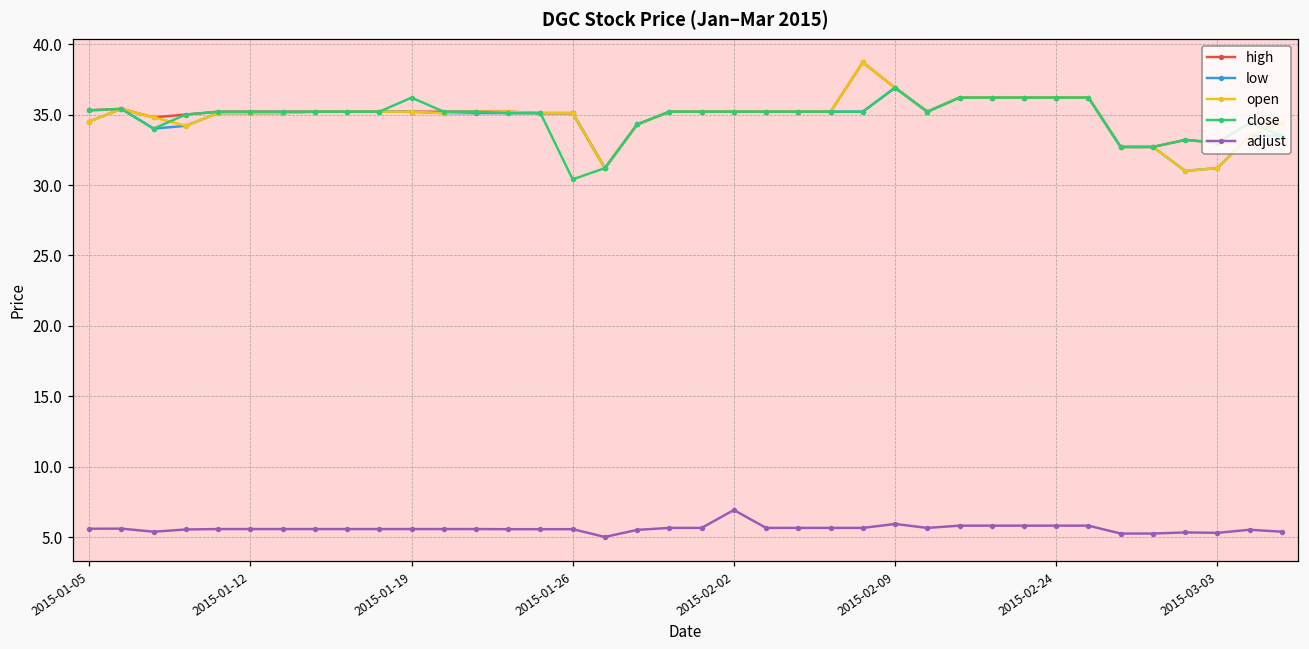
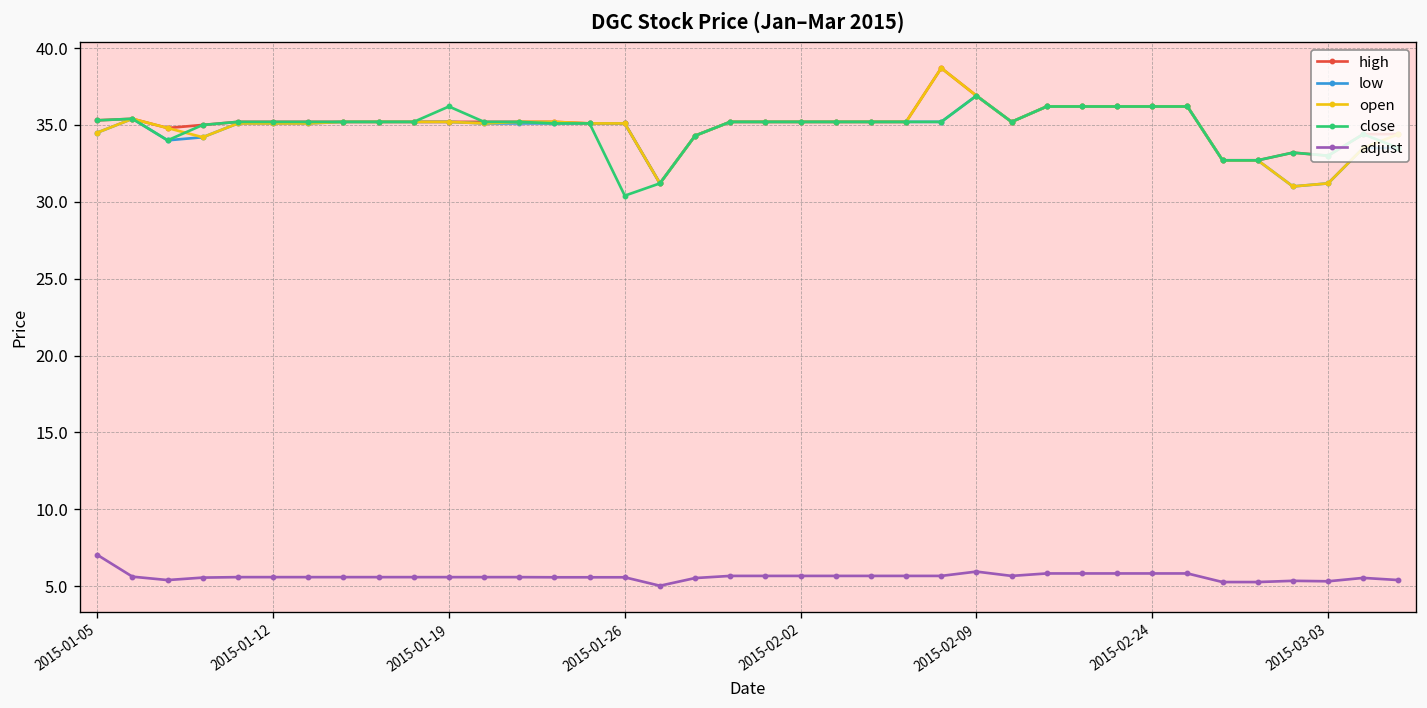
adjust, 2015-01-05: 5.6 -> 7.0
adjust, 2015-02-02: 6.9 -> 5.7
